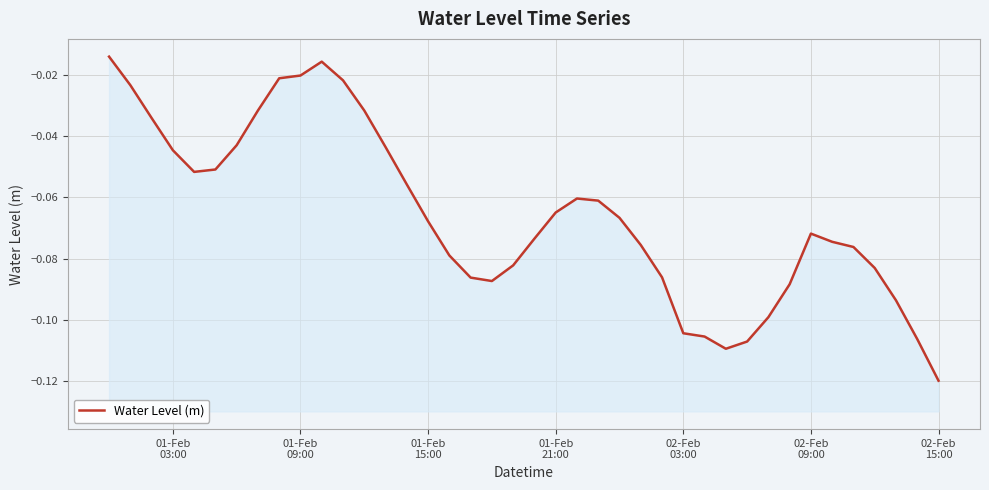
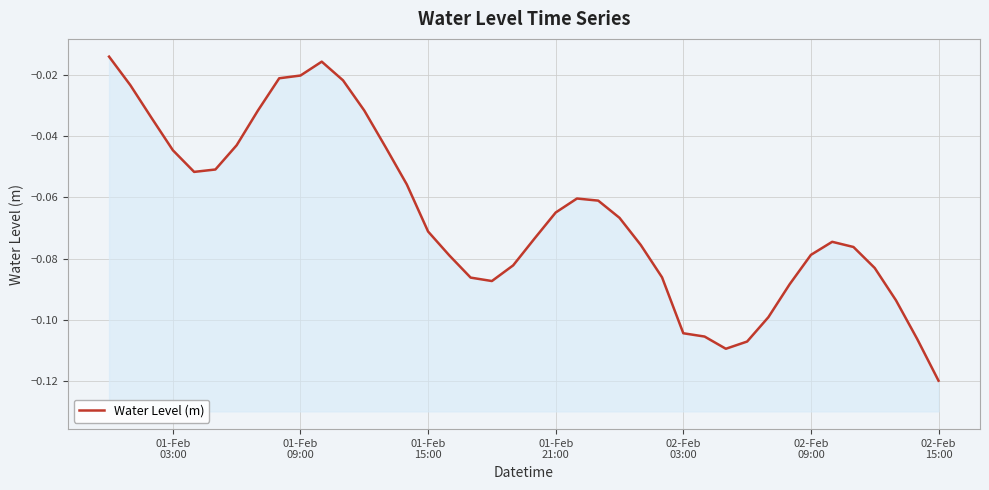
01-Feb 15:00: -0.068 -> -0.071
02-Feb 09:00: -0.072 -> -0.079
